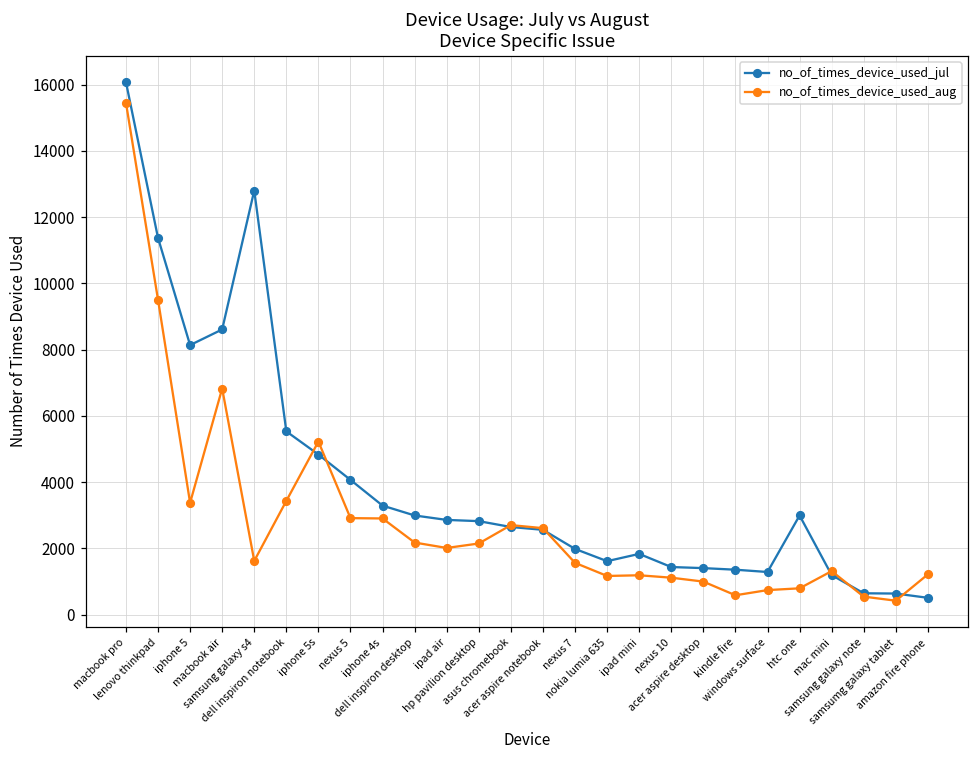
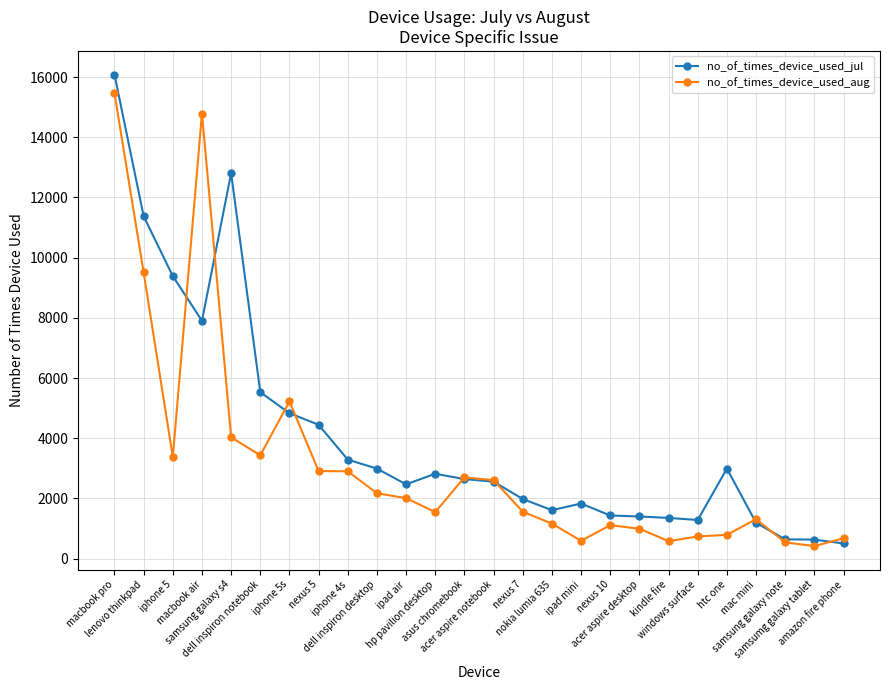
no_of_times_device_used_jul, iphone 5: 8100 -> 9400
no_of_times_device_used_jul, macbook air: 8600 -> 7900
no_of_times_device_used_aug, macbook air: 6800 -> 14800
no_of_times_device_used_aug, samsung galaxy s4: 1600 -> 4000
no_of_times_device_used_jul, nexus 5: 4100 -> 4400
no_of_times_device_used_jul, ipad air: 2900 -> 2500
no_of_times_device_used_aug, hp pavilion desktop: 2100 -> 1500
no_of_times_device_used_aug, ipad mini: 1200 -> 600
no_of_times_device_used_aug, amazon fire phone: 1200 -> 700
